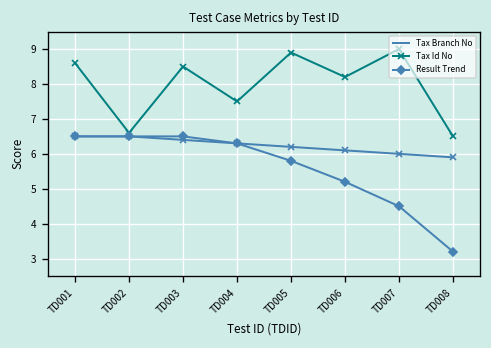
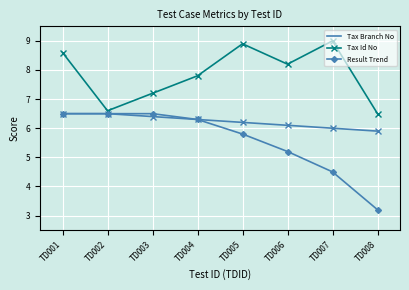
Tax Id No, TD003: 8.5 -> 7.2
Tax Id No, TD004: 7.5 -> 7.8
